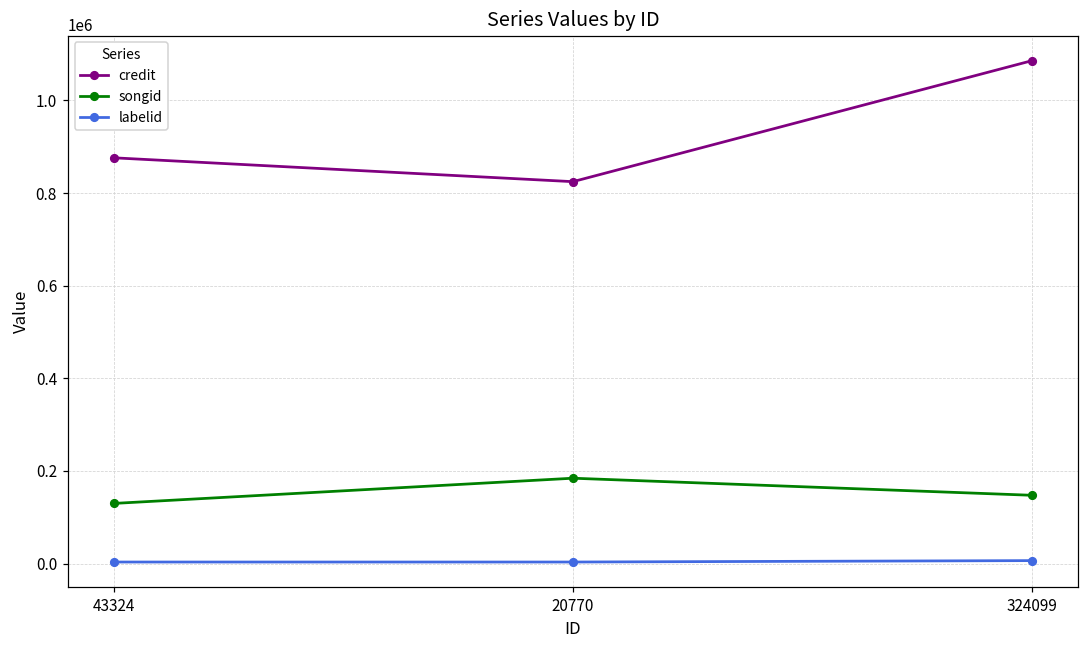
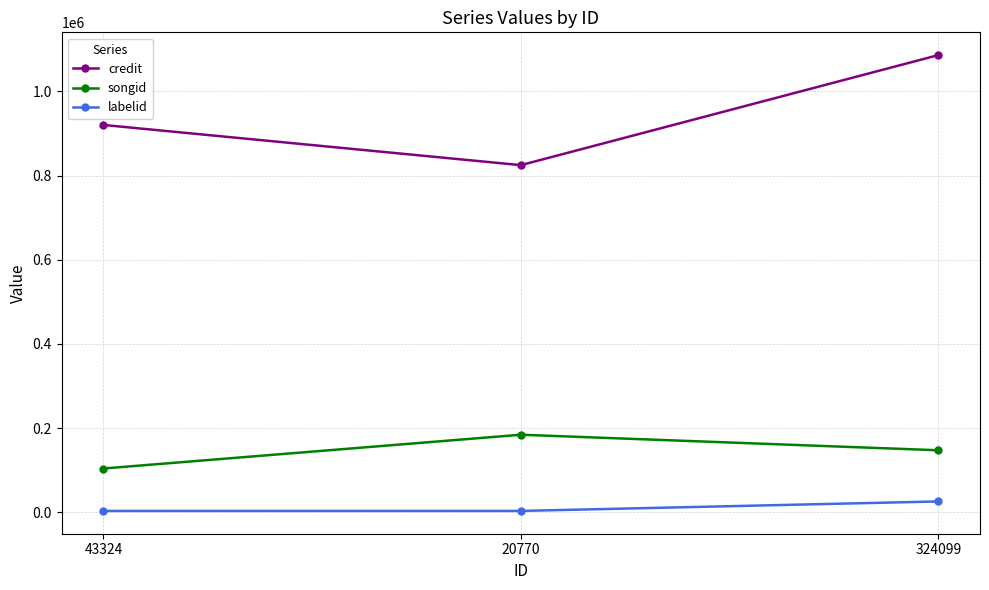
credit, 43324: 880000 -> 920000
songid, 43324: 130000 -> 100000
labelid, 324099: 10000 -> 30000
